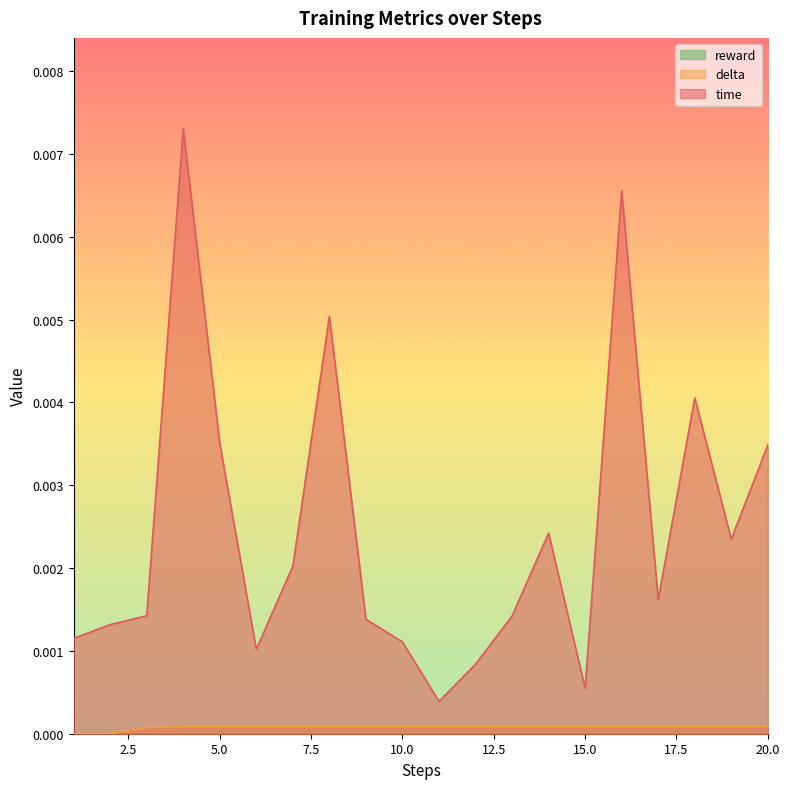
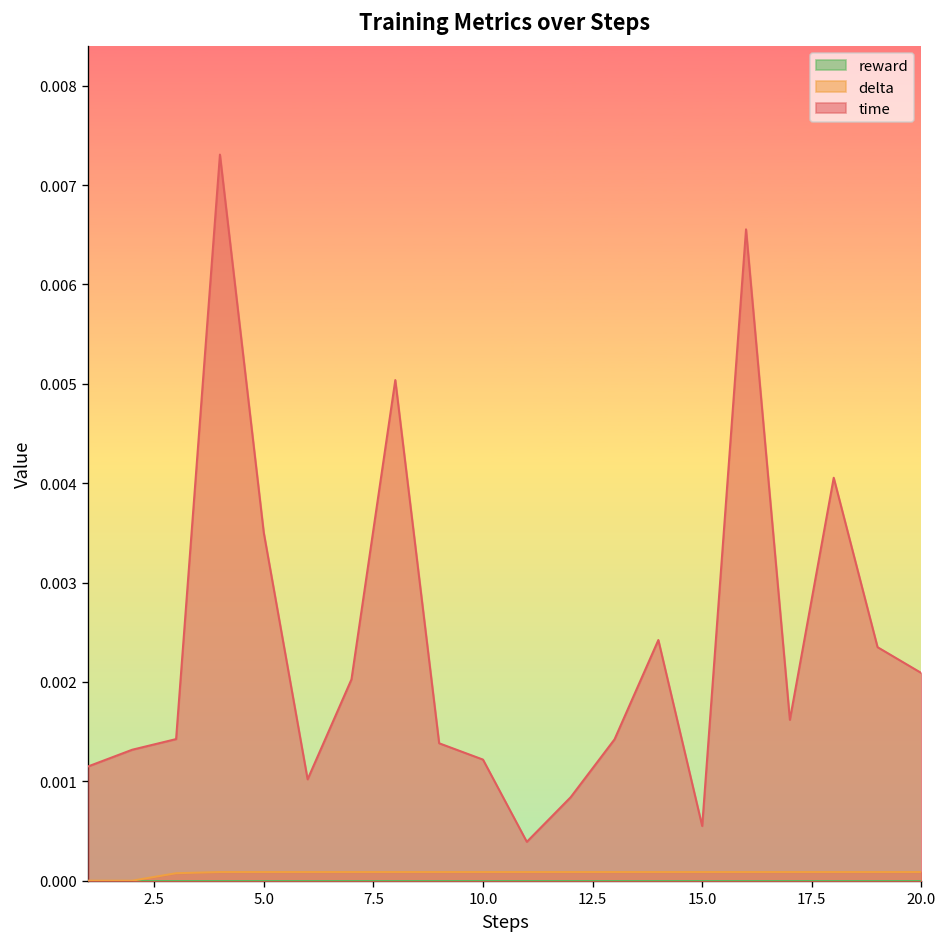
time, 10.0: 0.0011 -> 0.0012
time, 20.0: 0.0035 -> 0.0021
